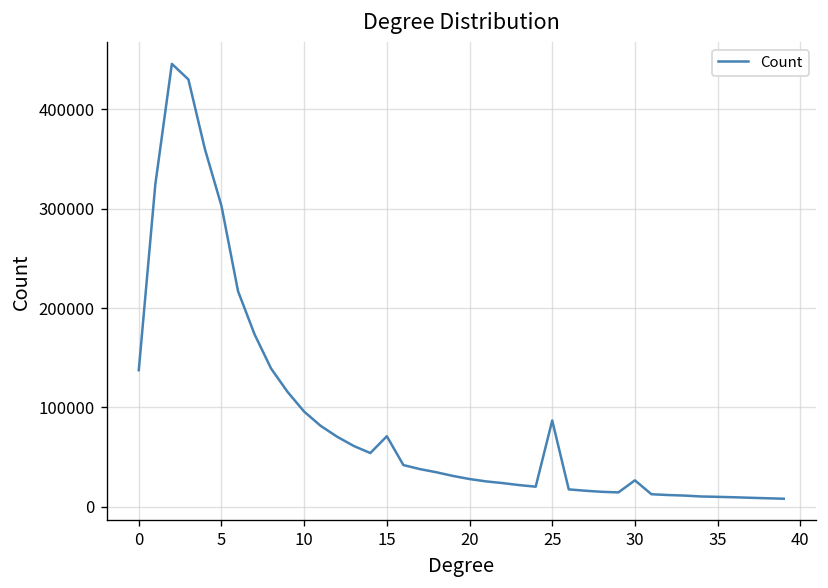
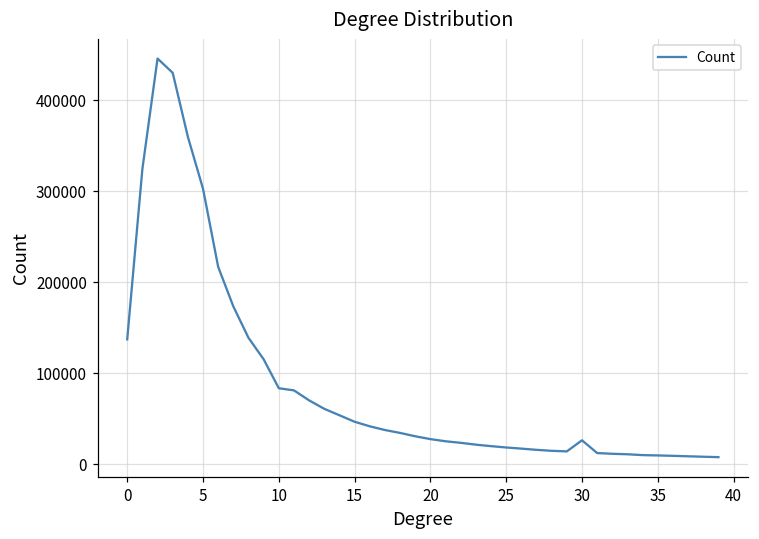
10: 100000 -> 80000
15: 70000 -> 50000
25: 90000 -> 20000
